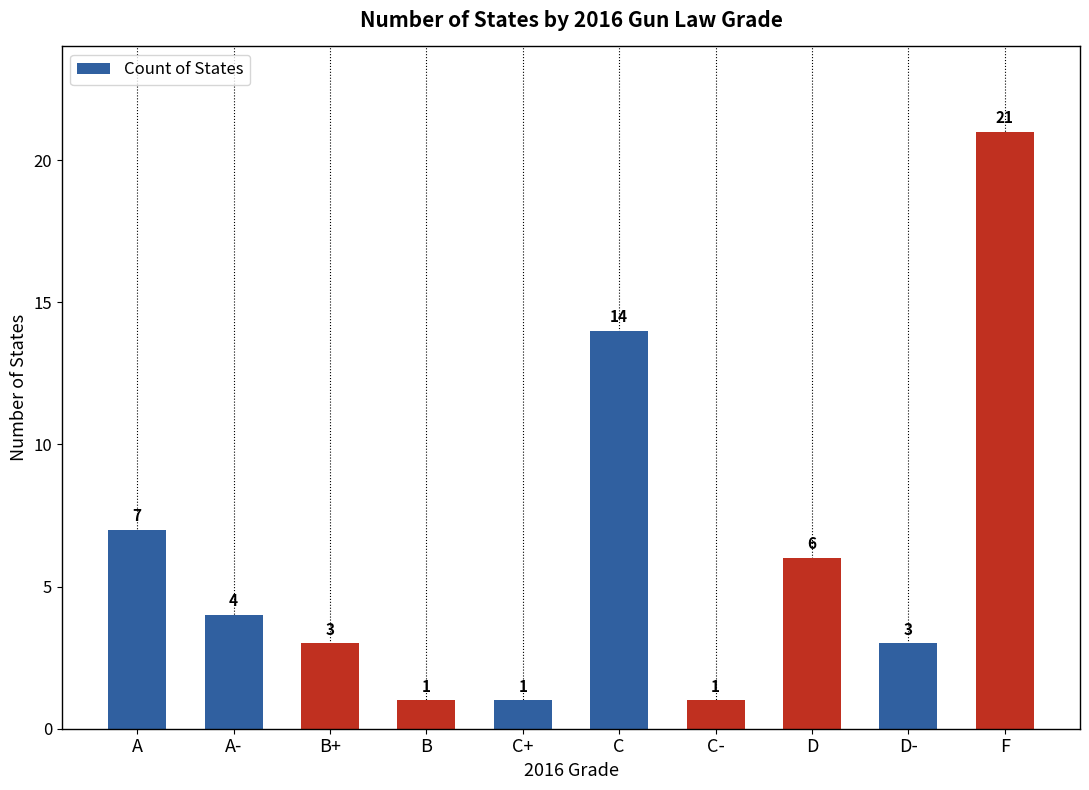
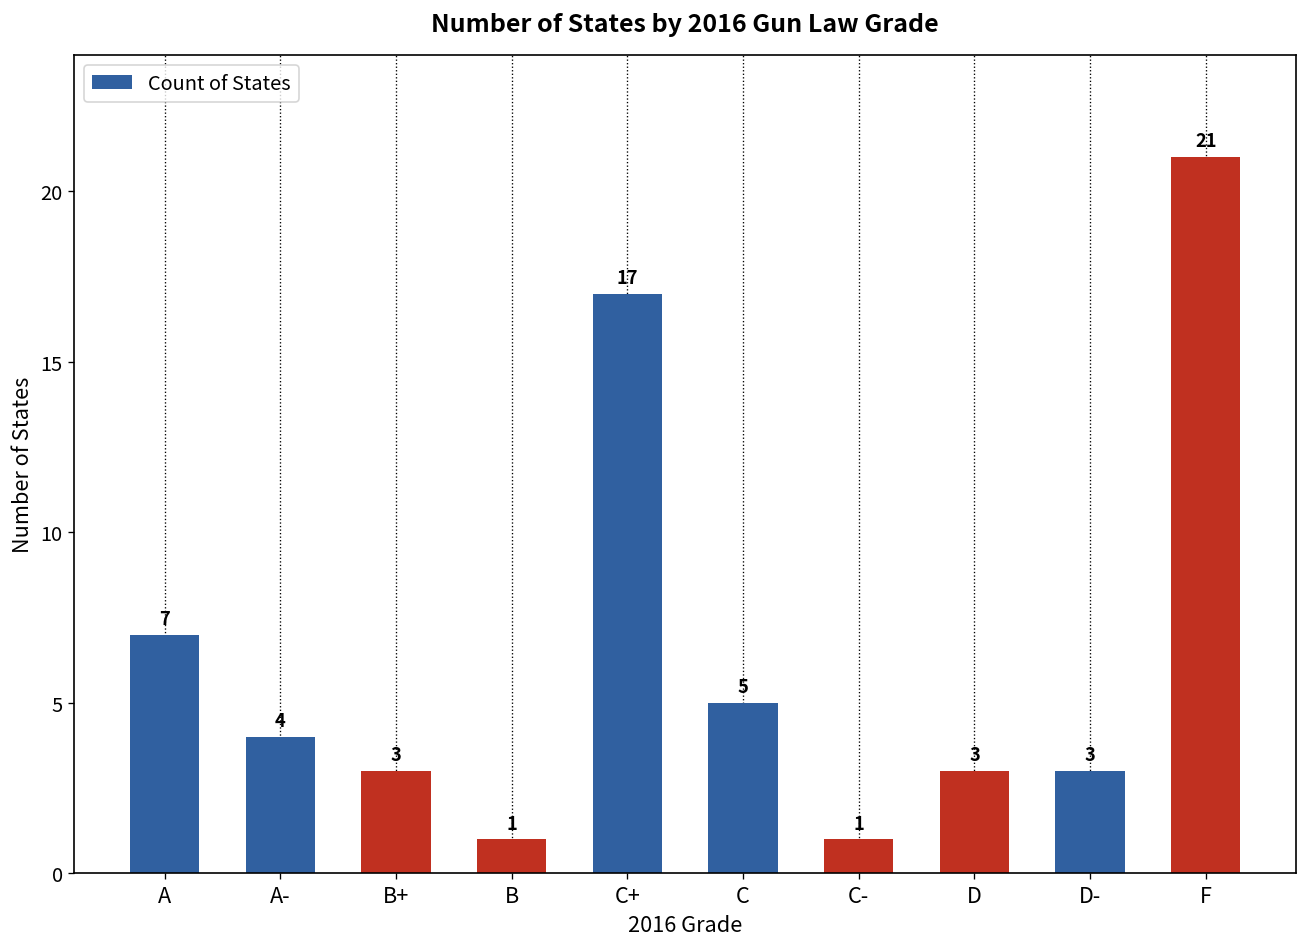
C+: 1 -> 17
C: 14 -> 5
D: 6 -> 3
